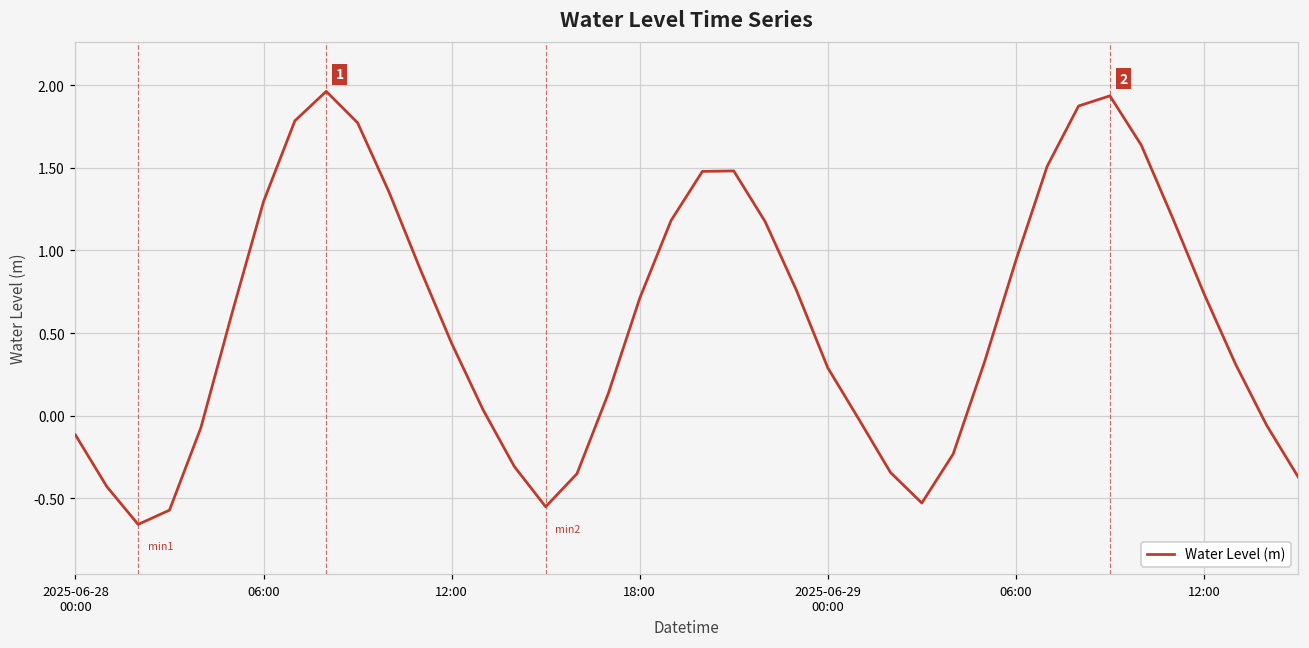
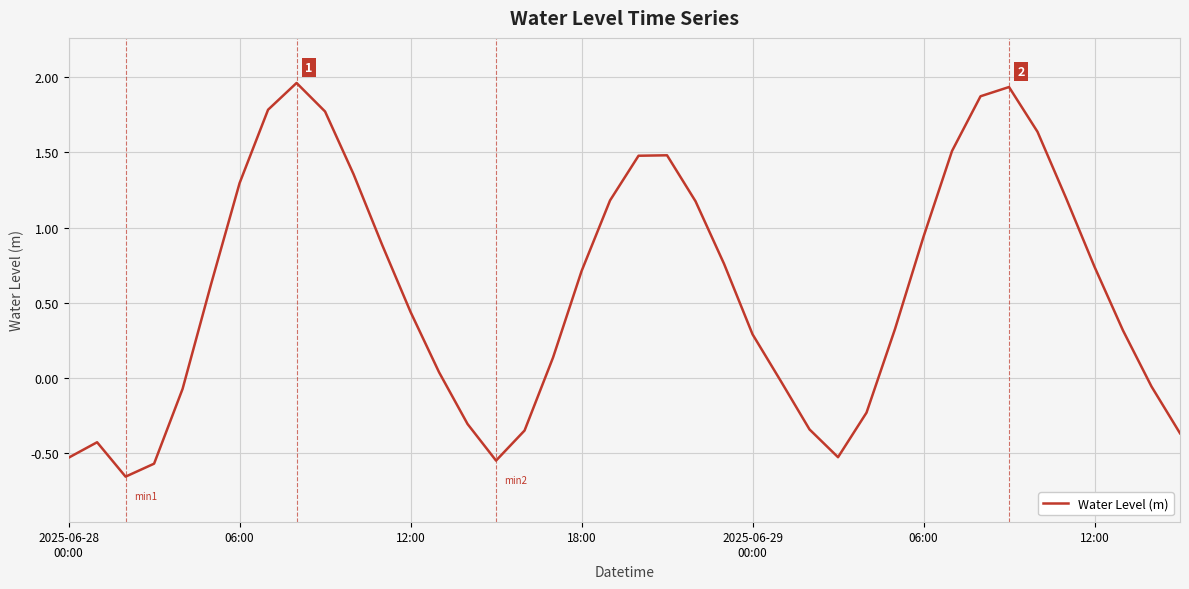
2025-06-28 00:00: -0.12 -> -0.53
